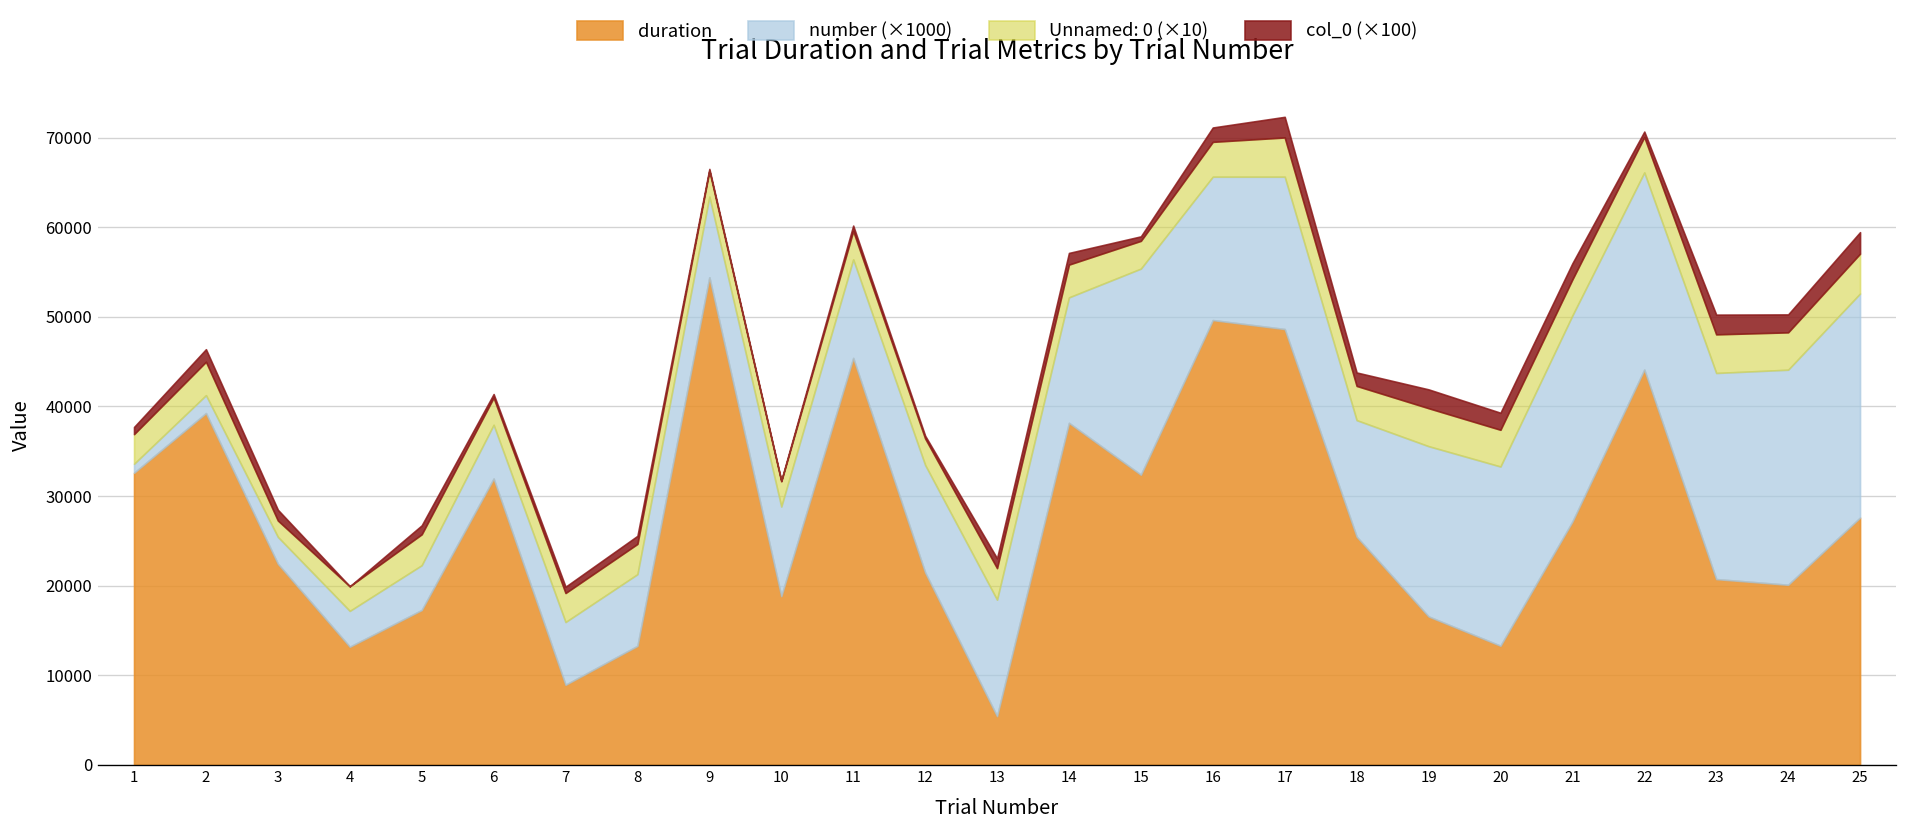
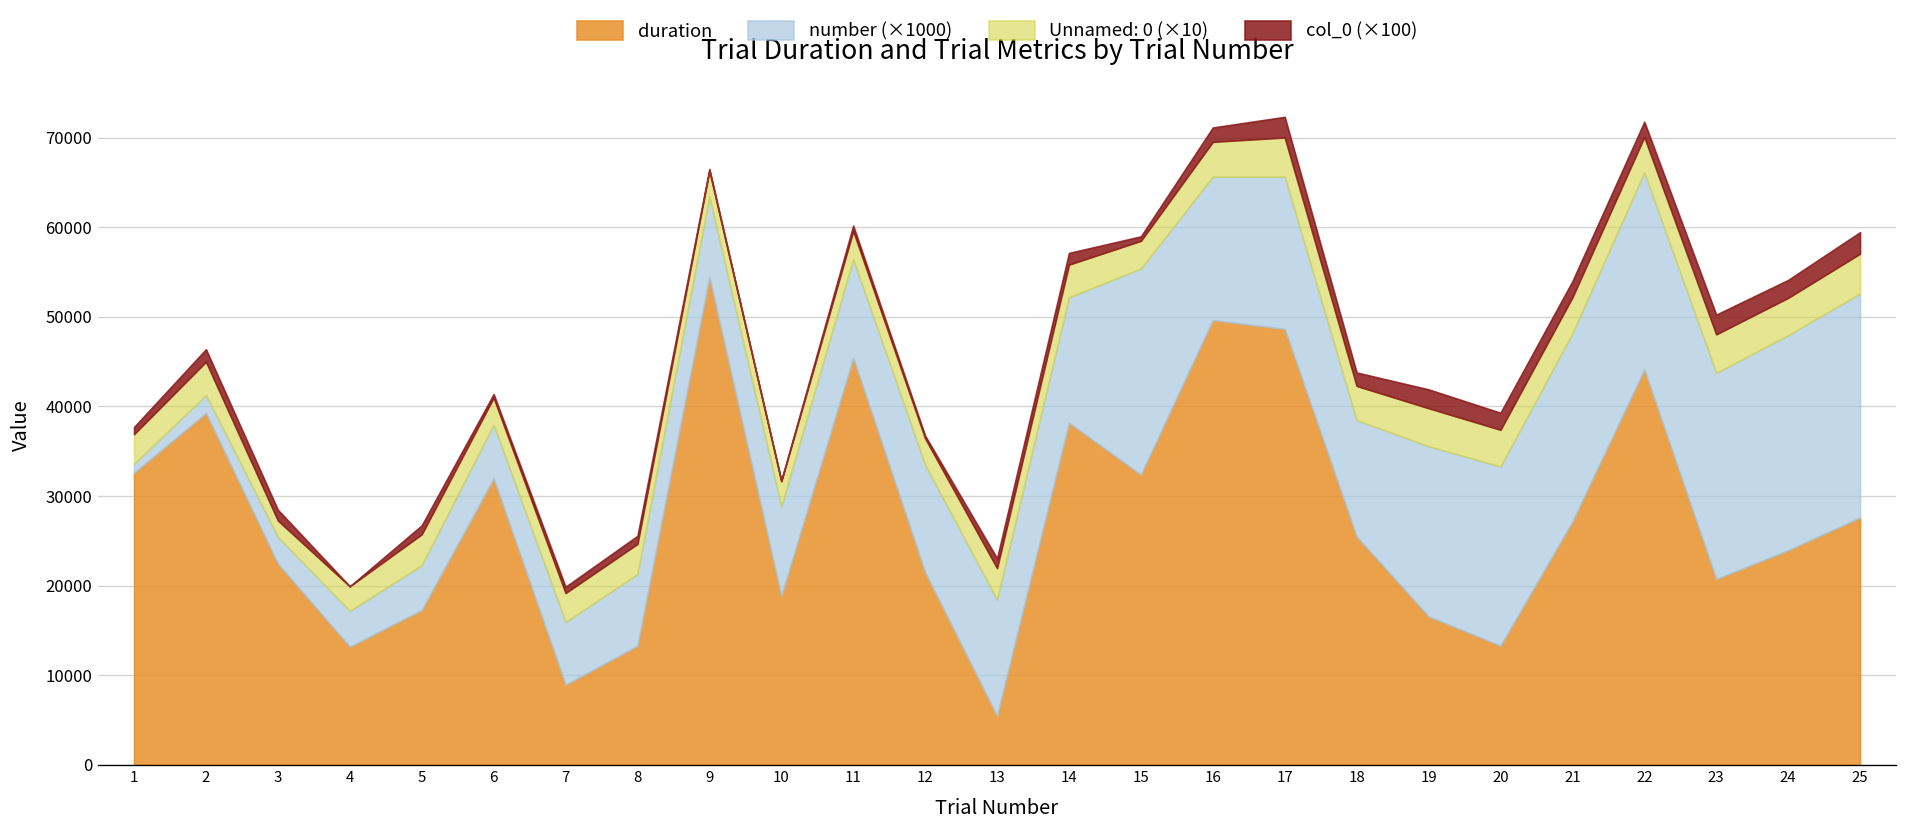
number (×1000), 21: 23000 -> 21000
col_0 (×100), 22: 1000 -> 2000
duration, 24: 20000 -> 24000
